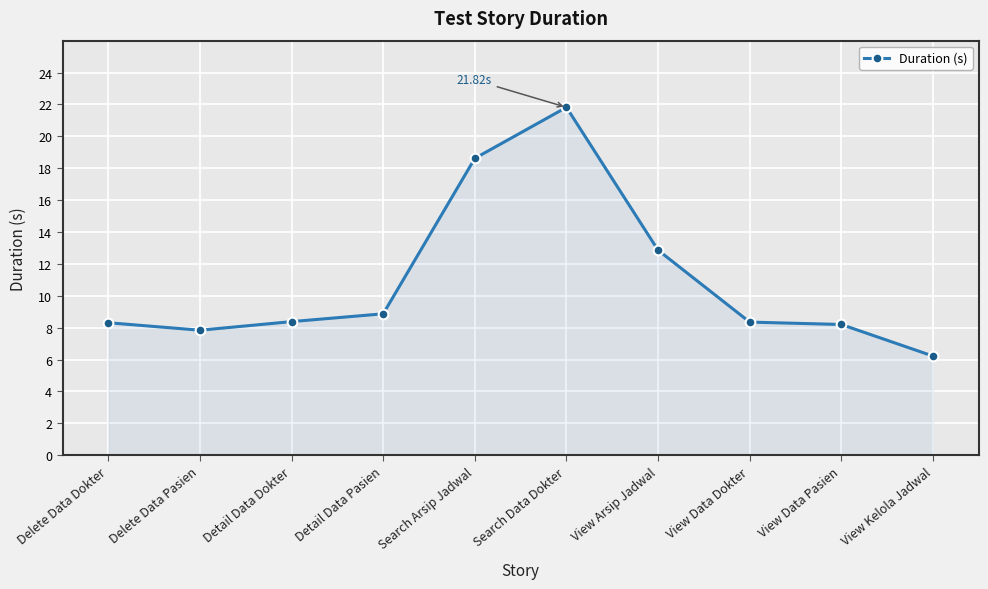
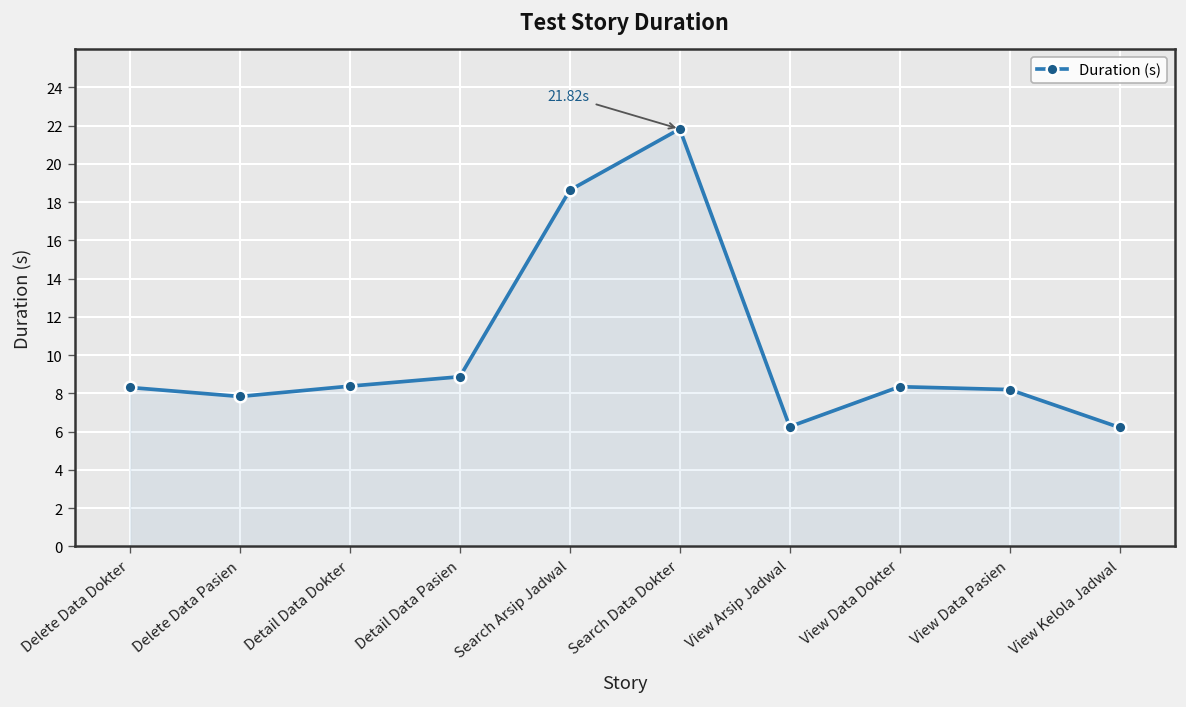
View Arsip Jadwal: 12.9 -> 6.3
